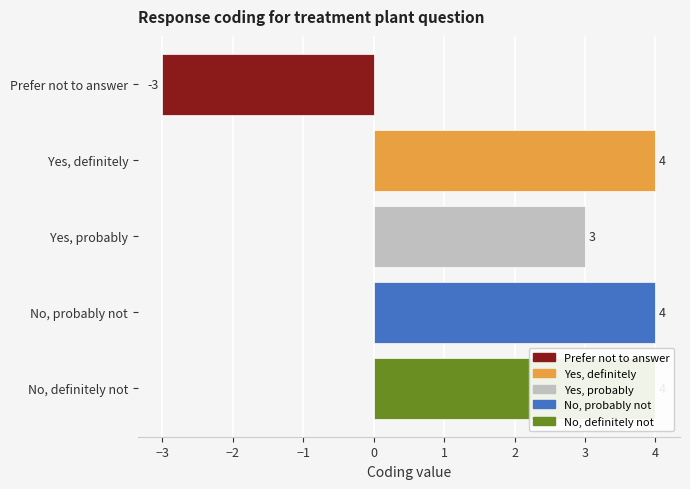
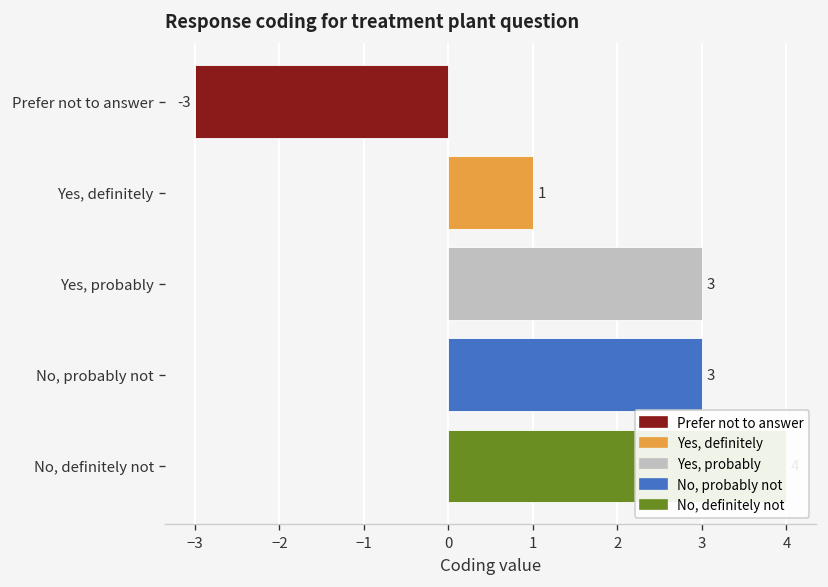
Yes, definitely: 4 -> 1
No, probably not: 4 -> 3
